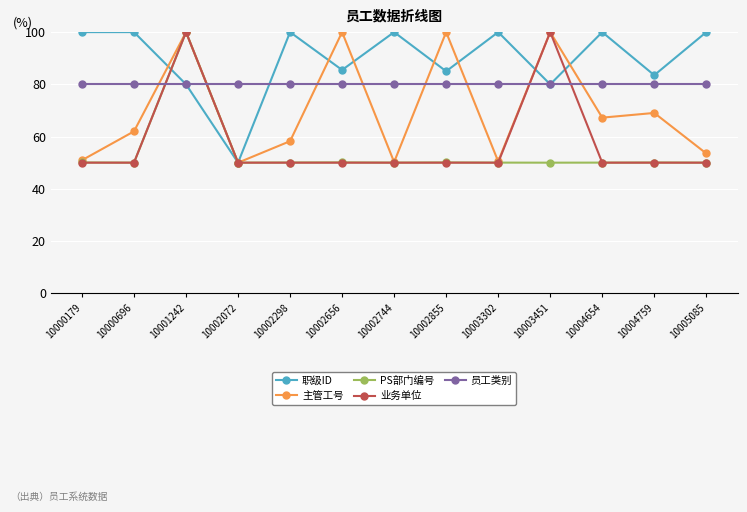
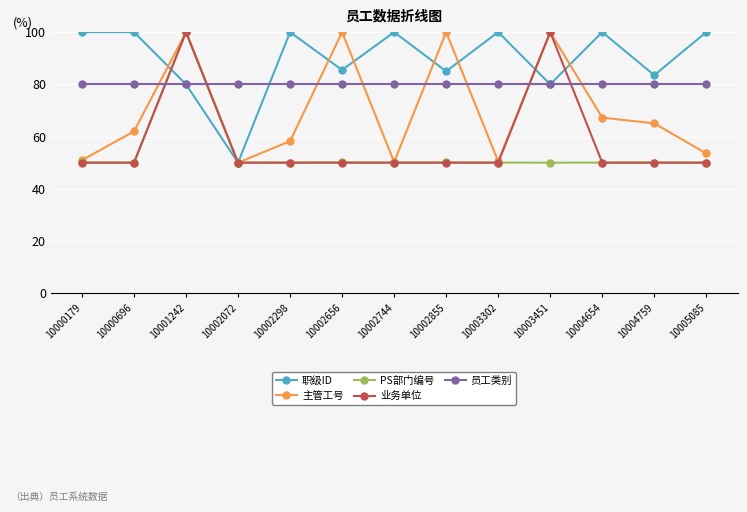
主管工号, 10004759: 69 -> 65
